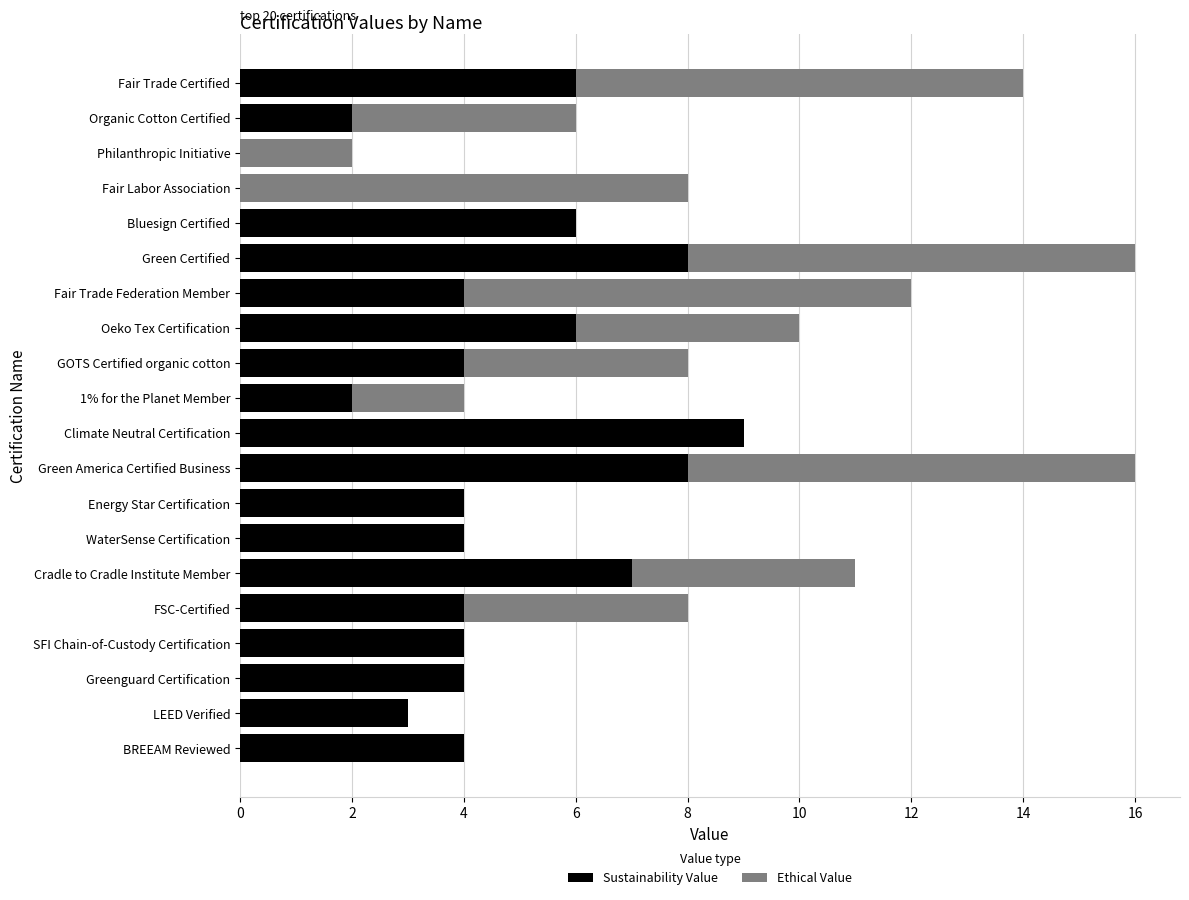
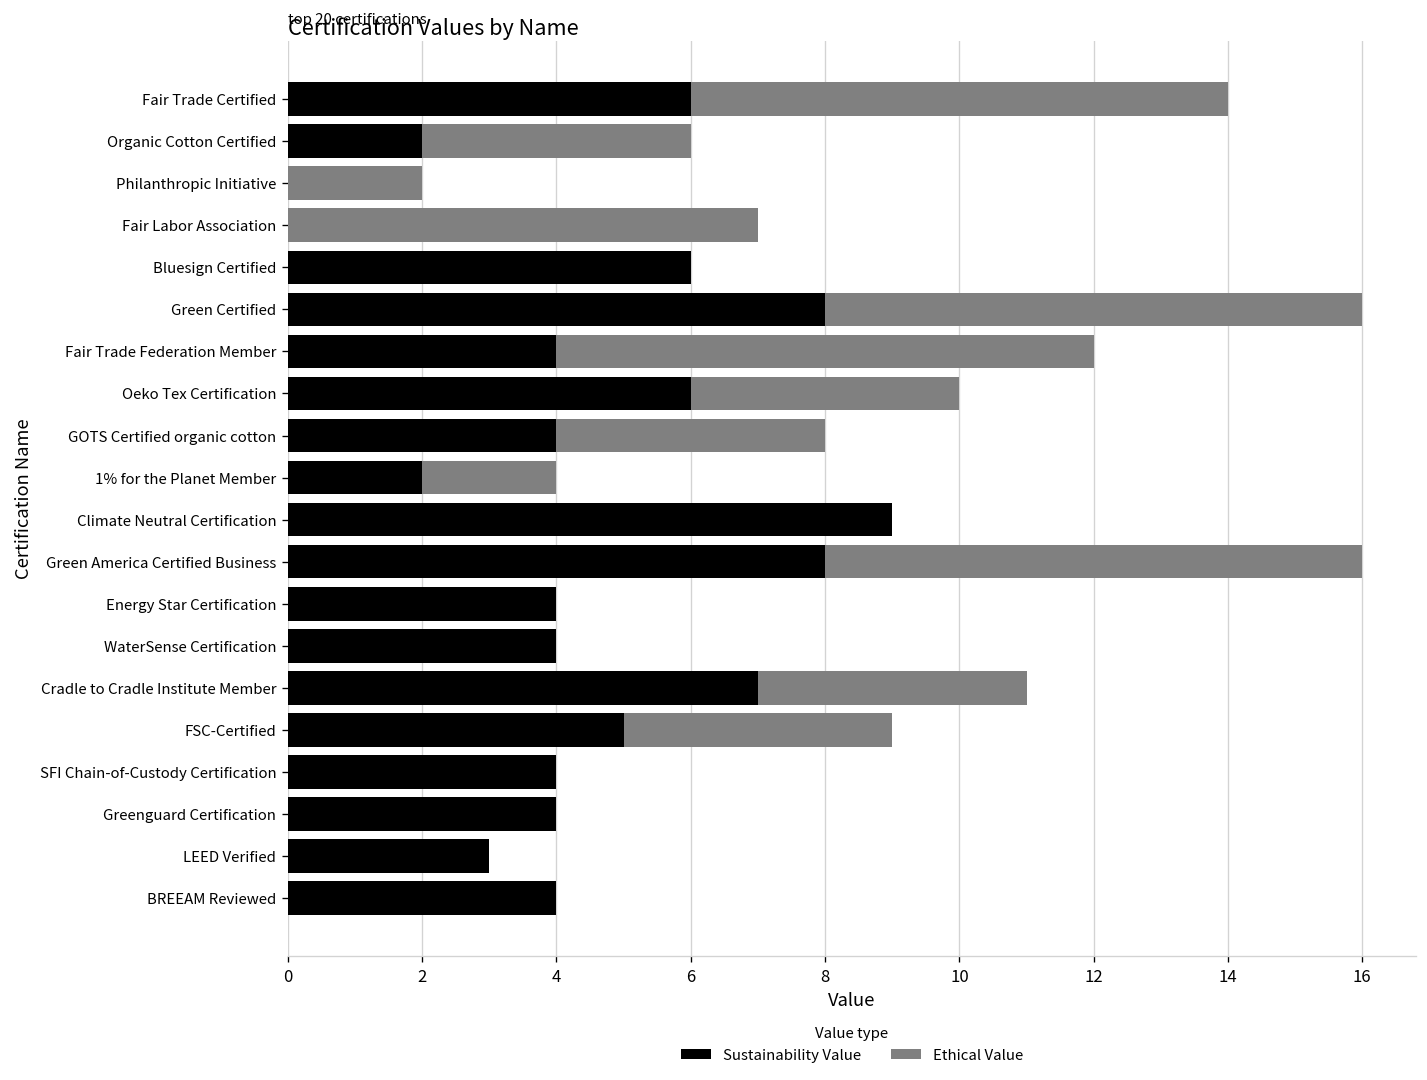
Ethical Value, Fair Labor Association: 8 -> 7
Sustainability Value, FSC-Certified: 4 -> 5
